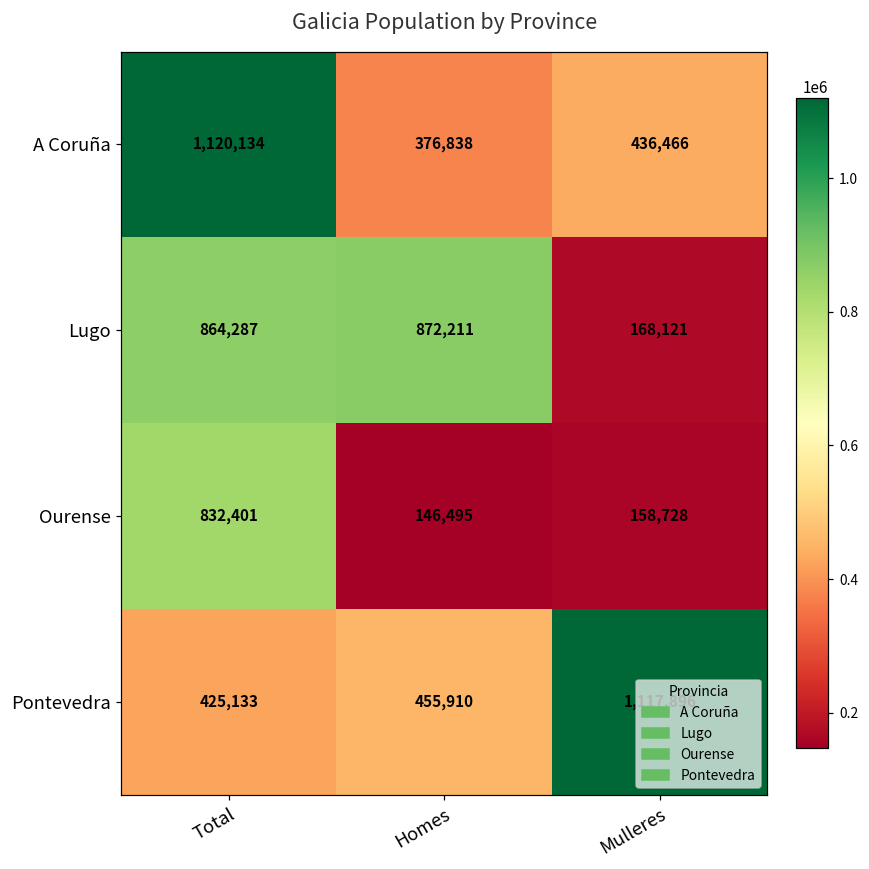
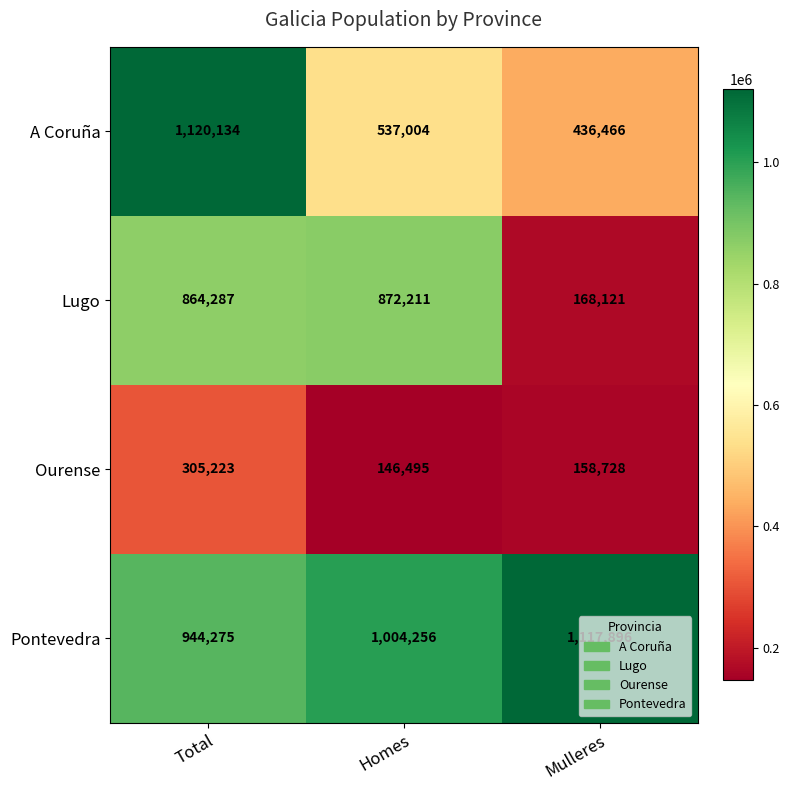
A Coruña, Homes: 376,838 -> 537,004
Ourense, Total: 832,401 -> 305,223
Pontevedra, Total: 425,133 -> 944,275
Pontevedra, Homes: 455,910 -> 1,004,256
